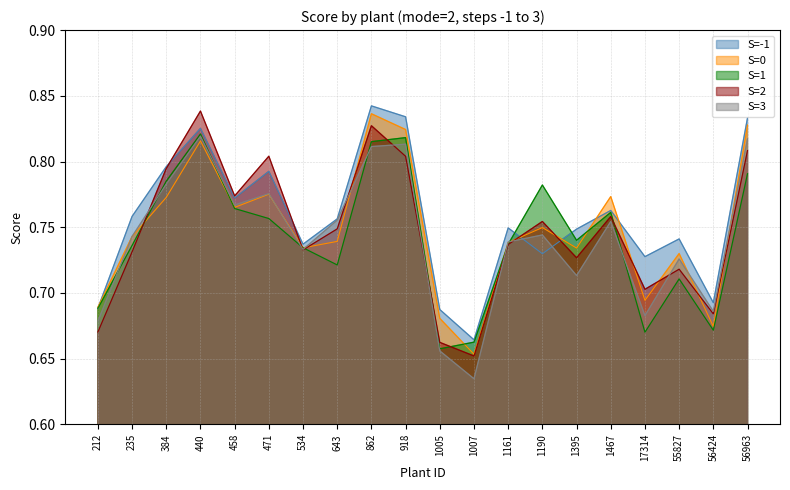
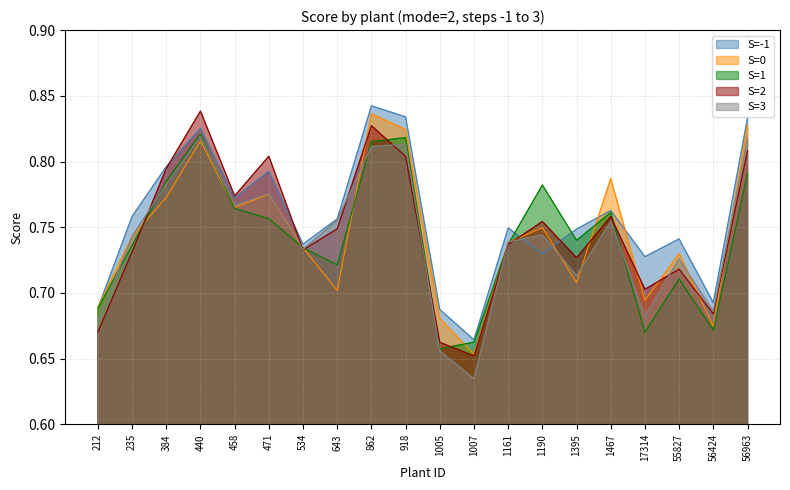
S=0, 643: 0.739 -> 0.702
S=0, 1395: 0.734 -> 0.708
S=0, 1467: 0.773 -> 0.787
